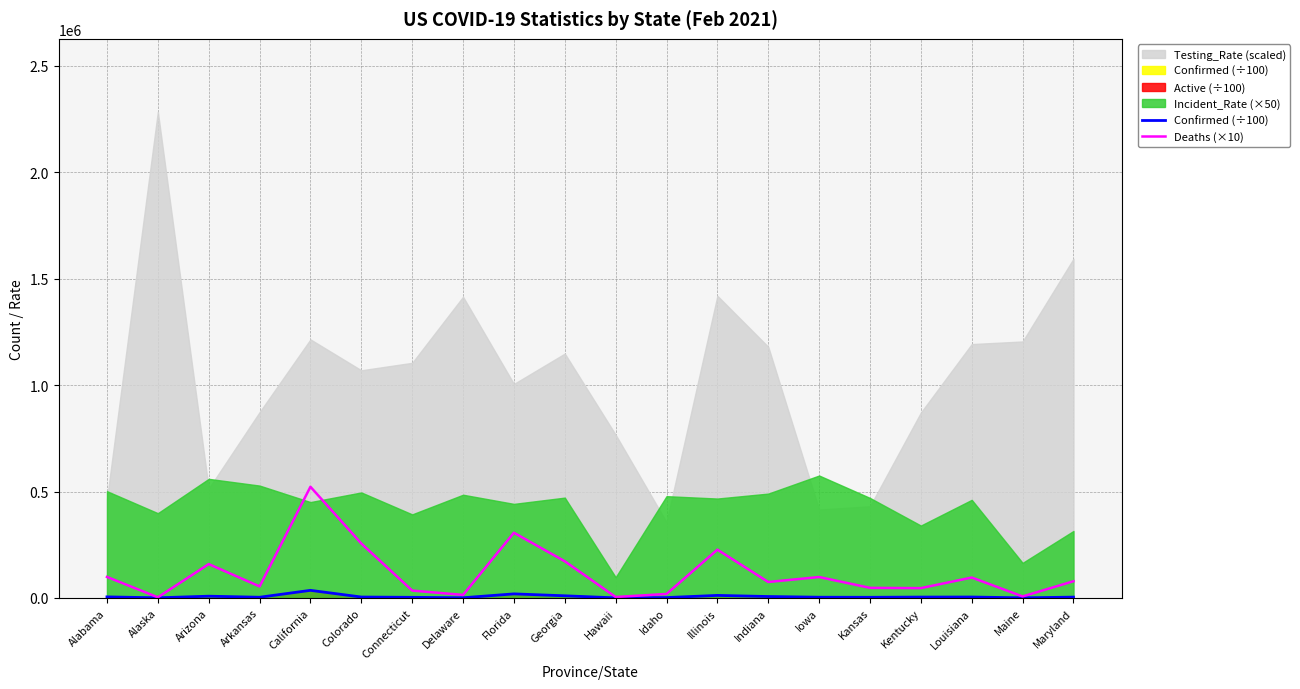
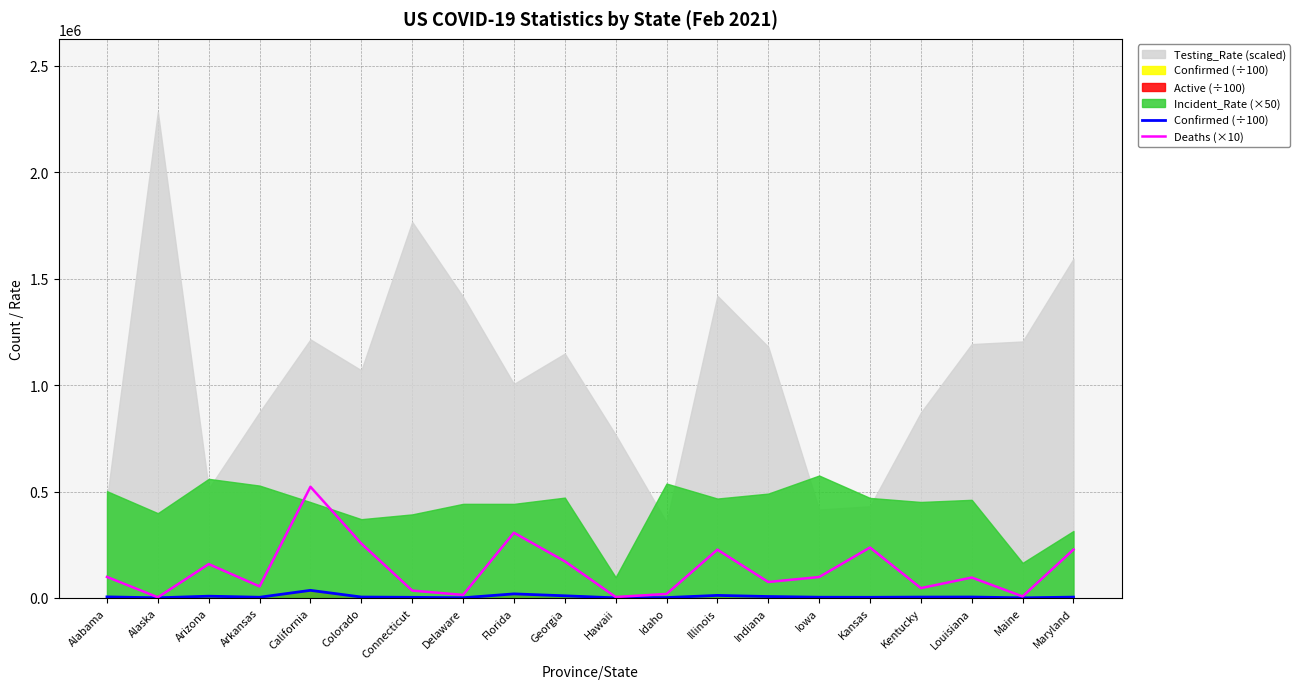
Incident_Rate (×50), Colorado: 500000 -> 370000
Testing_Rate (scaled), Connecticut: 1100000 -> 1770000
Incident_Rate (×50), Delaware: 480000 -> 440000
Incident_Rate (×50), Idaho: 480000 -> 540000
Deaths (×10), Kansas: 50000 -> 240000
Incident_Rate (×50), Kentucky: 340000 -> 450000
Deaths (×10), Maryland: 80000 -> 230000
